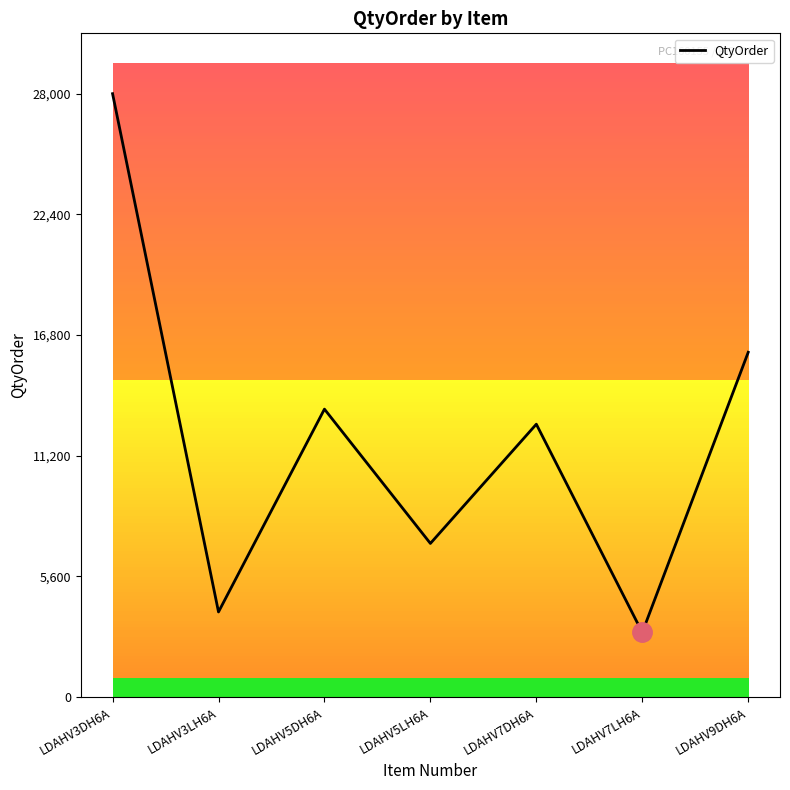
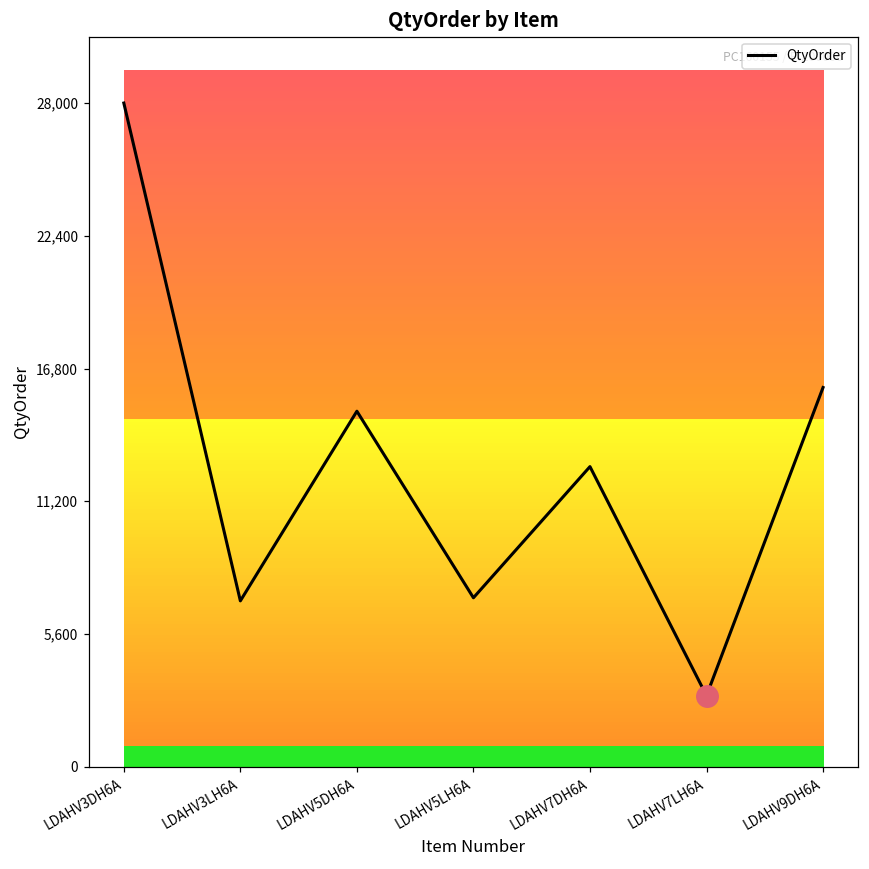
QtyOrder, LDAHV3LH6A: 4,000 -> 7,000
QtyOrder, LDAHV5DH6A: 13,400 -> 15,000
